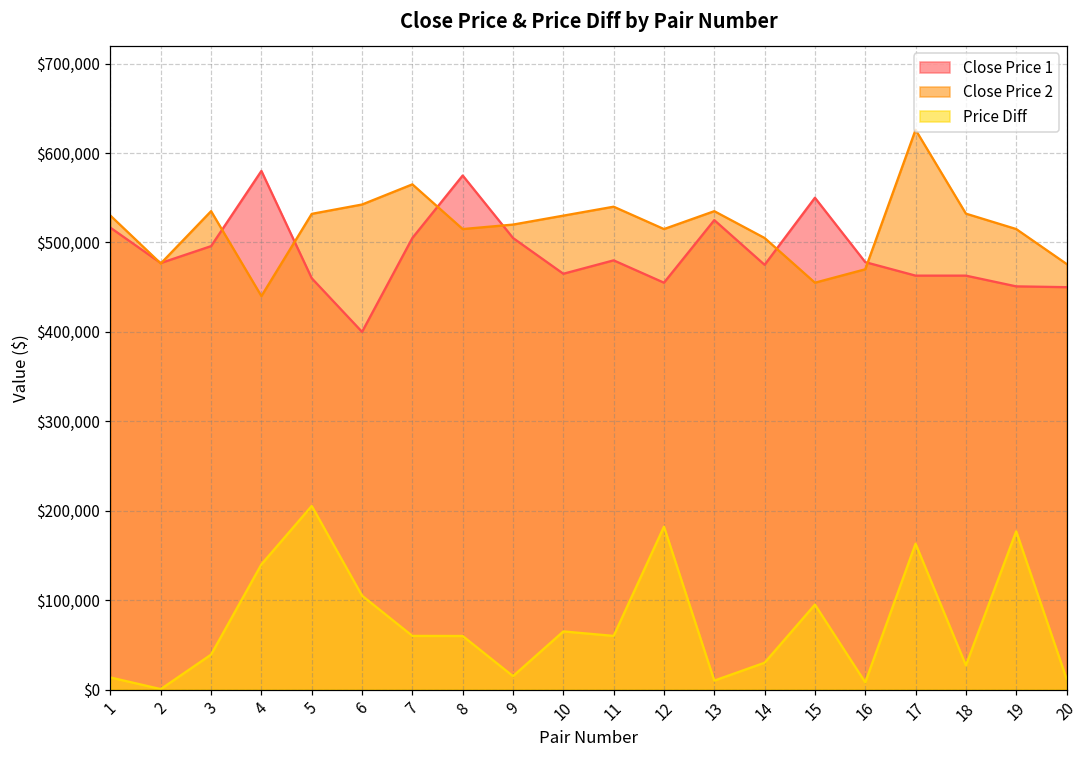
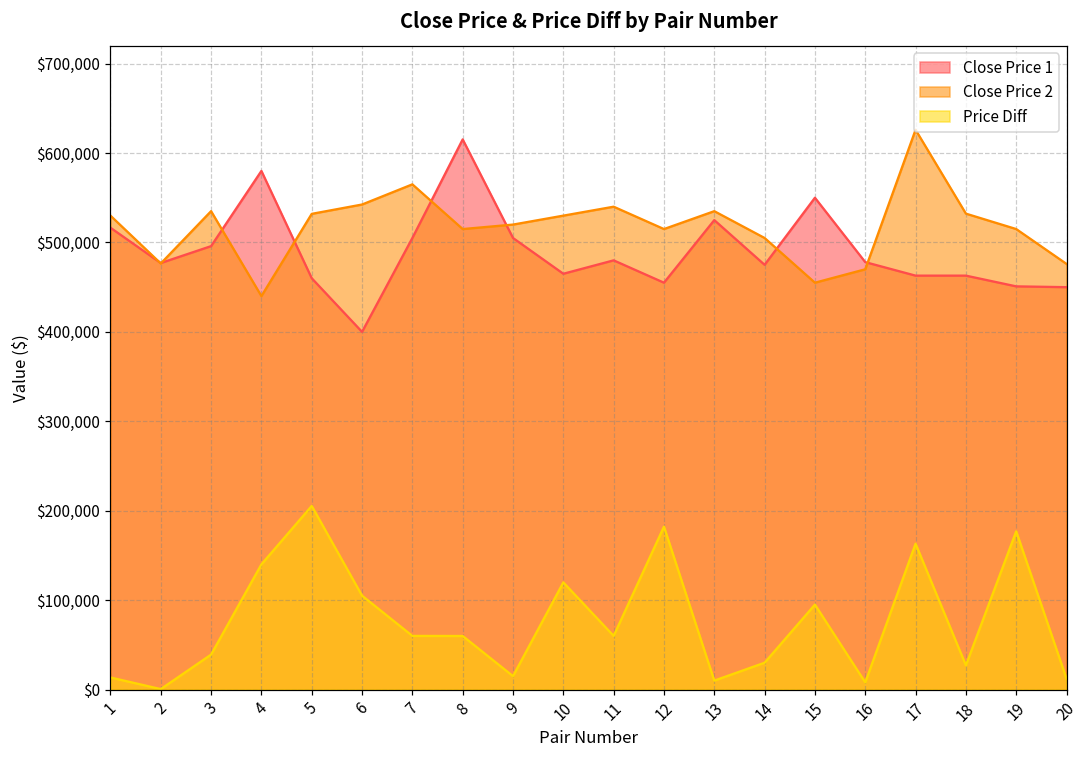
Close Price 1, 8: $570,000 -> $620,000
Price Diff, 10: $70,000 -> $120,000
